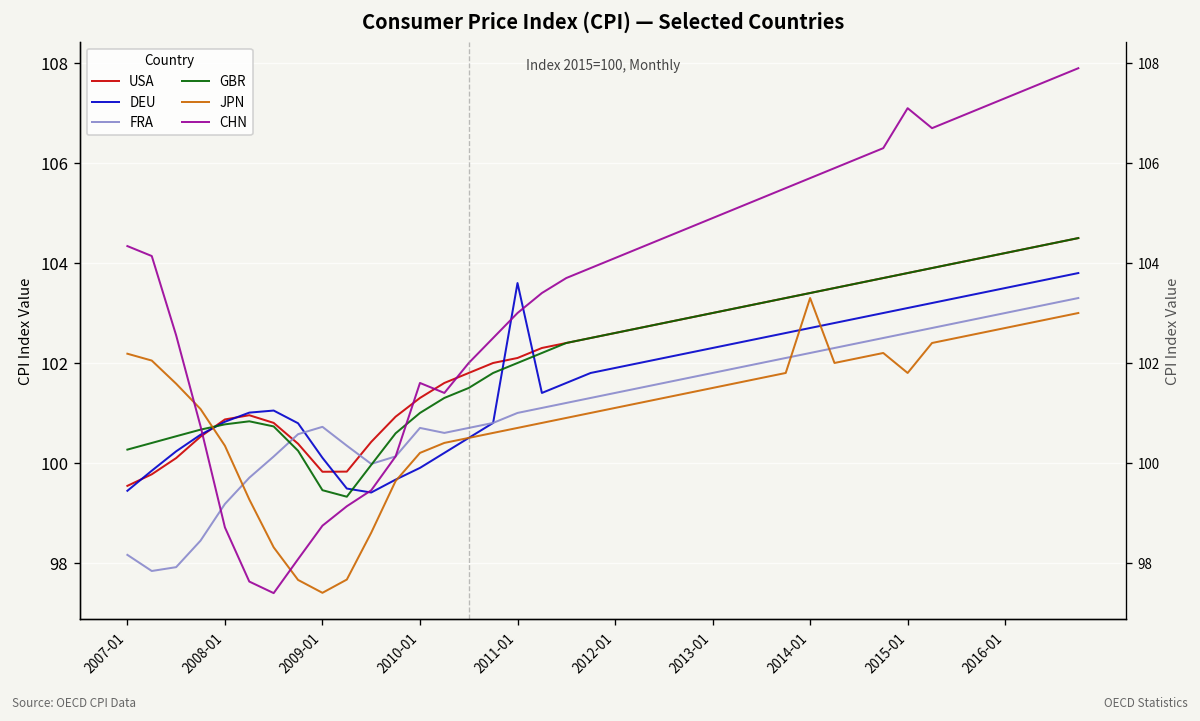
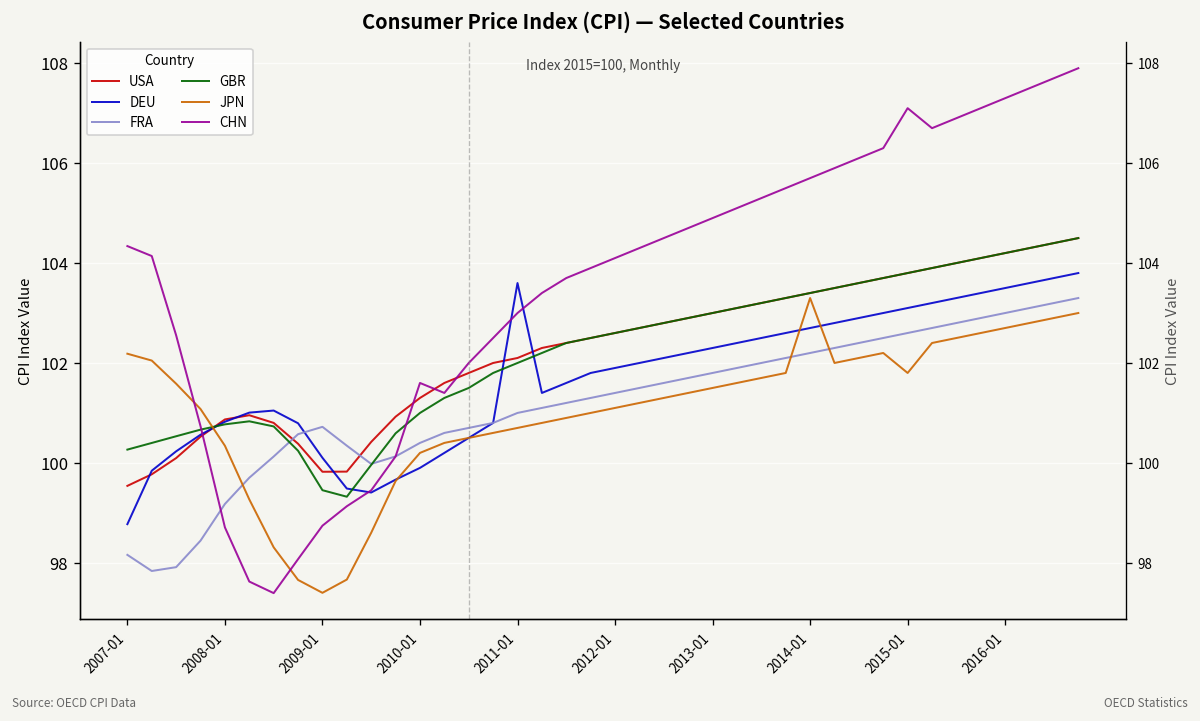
DEU, 2007-01: 99.4 -> 98.8
FRA, 2010-01: 100.7 -> 100.4
